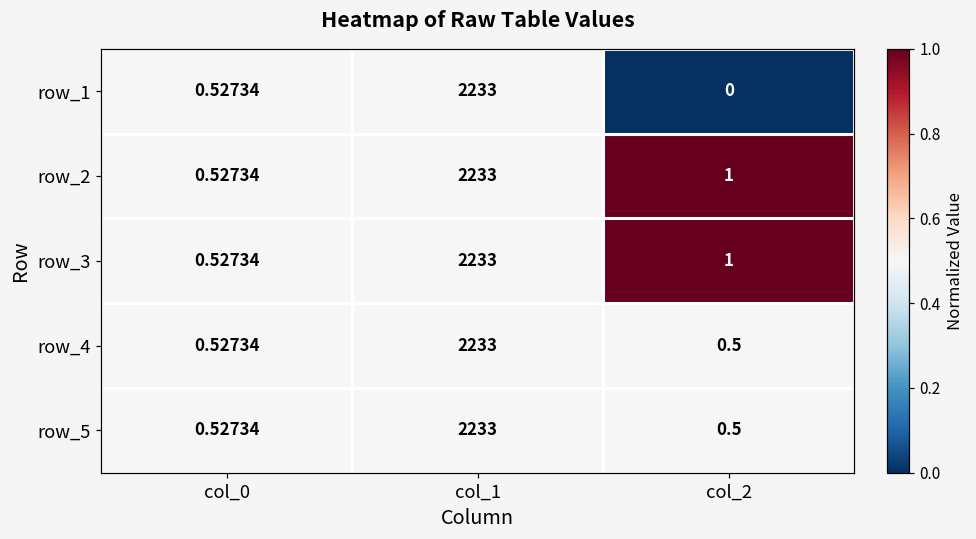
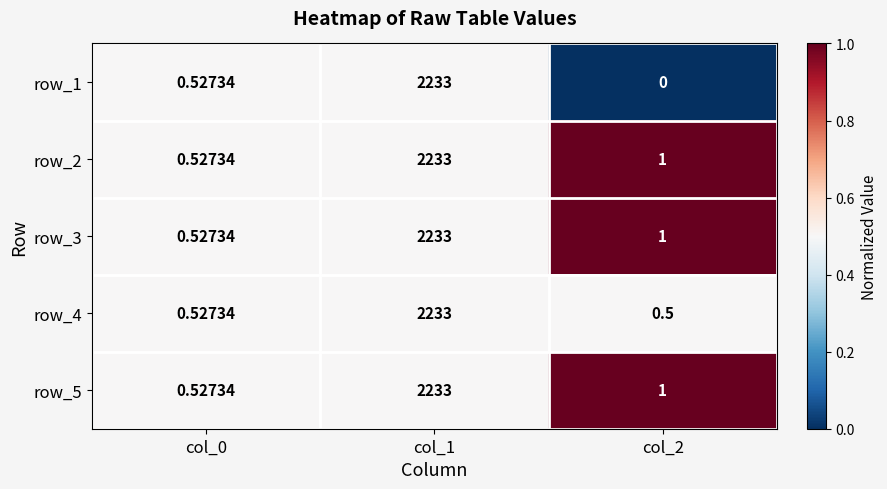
row_5, col_2: 0.5 -> 1
